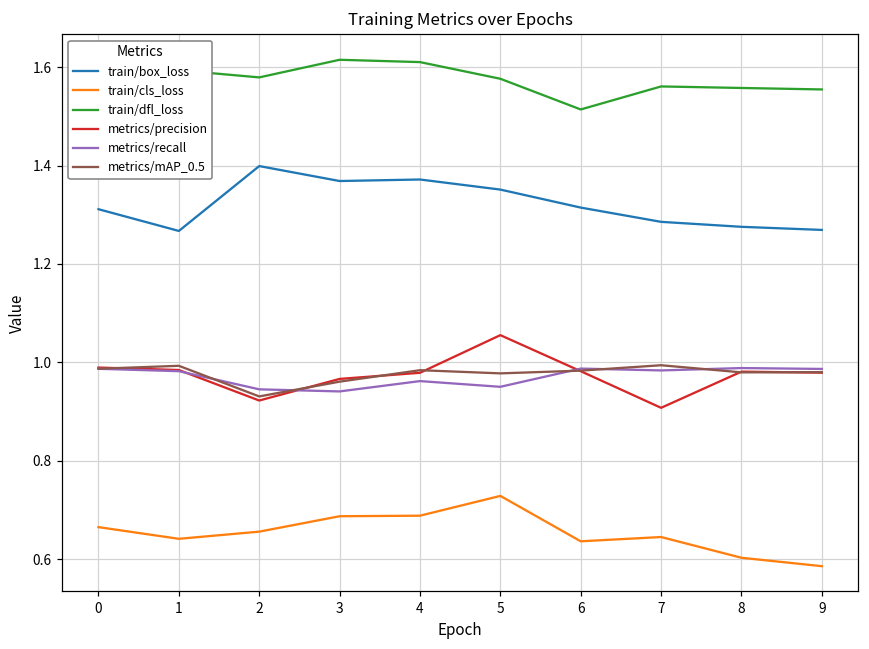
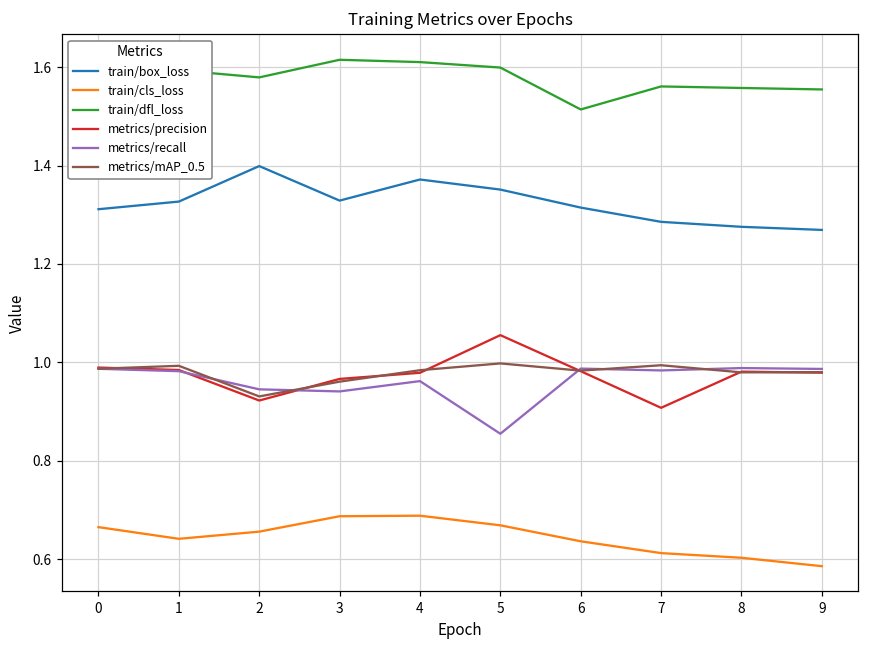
train/box_loss, 1: 1.27 -> 1.33
train/box_loss, 3: 1.37 -> 1.33
train/cls_loss, 5: 0.73 -> 0.67
train/dfl_loss, 5: 1.58 -> 1.60
metrics/recall, 5: 0.95 -> 0.85
metrics/mAP_0.5, 5: 0.98 -> 1.00
train/cls_loss, 7: 0.64 -> 0.61
